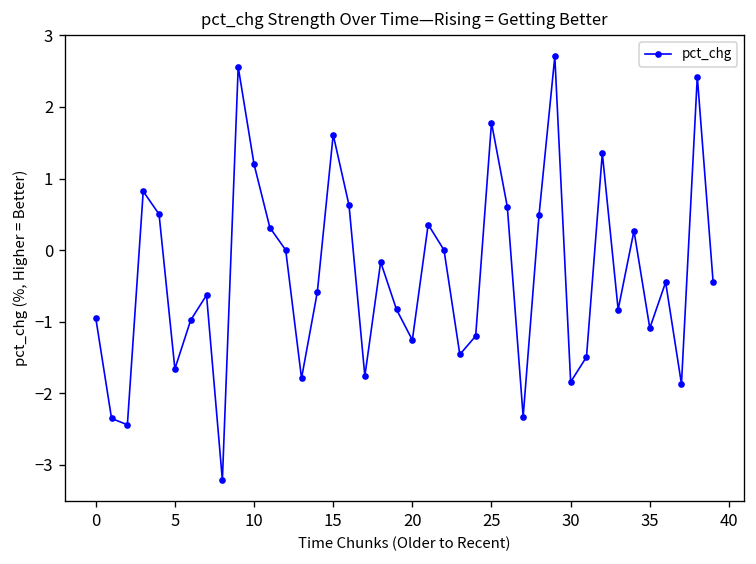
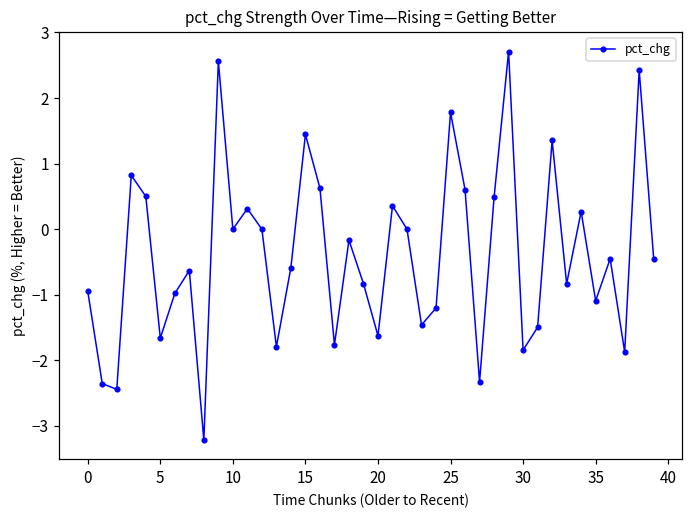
10: 1.2 -> 0.0
15: 1.6 -> 1.4
20: -1.3 -> -1.6
